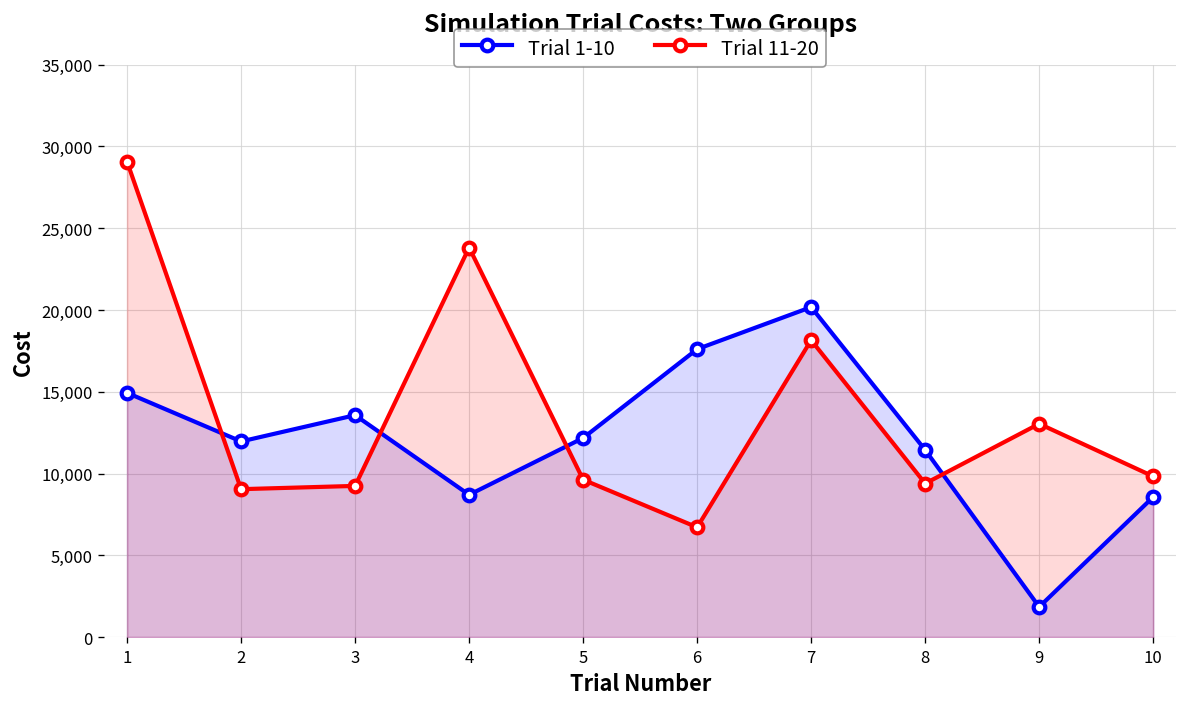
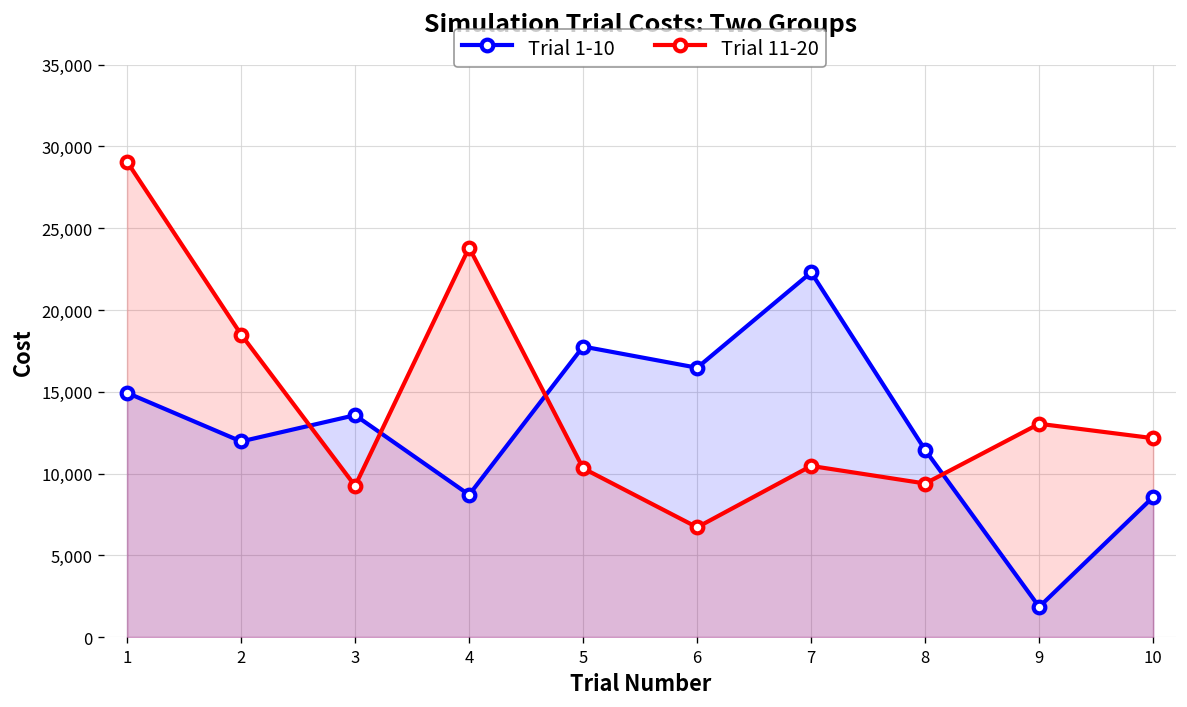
Trial 11-20, 2: 9,000 -> 18,500
Trial 1-10, 5: 12,200 -> 17,800
Trial 11-20, 5: 9,600 -> 10,300
Trial 1-10, 6: 17,600 -> 16,500
Trial 1-10, 7: 20,200 -> 22,300
Trial 11-20, 7: 18,200 -> 10,500
Trial 11-20, 10: 9,800 -> 12,200
